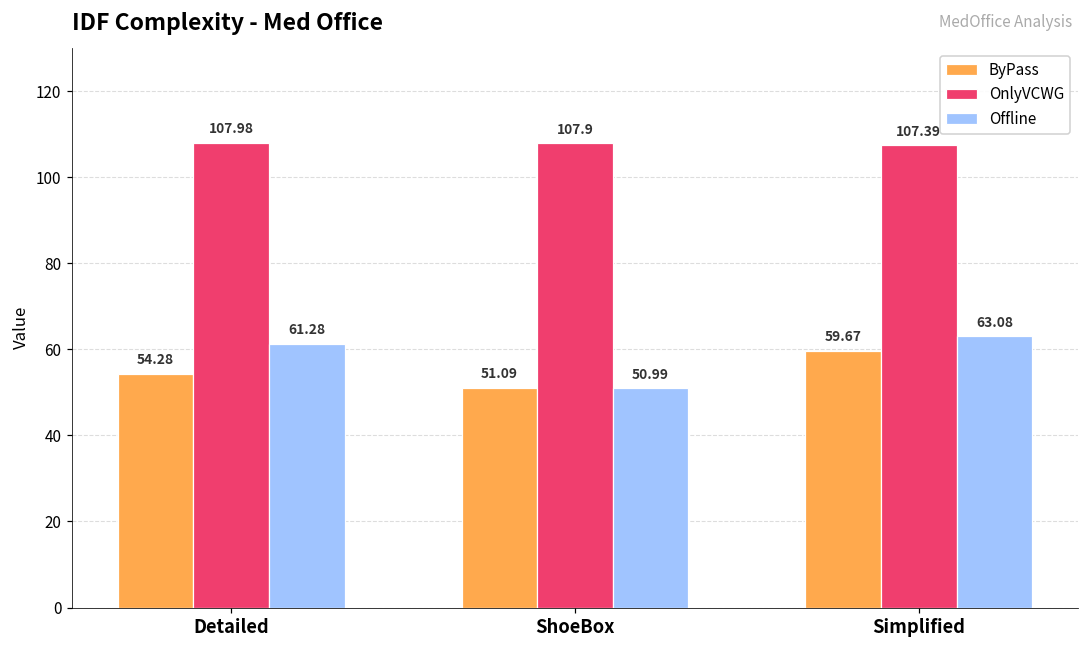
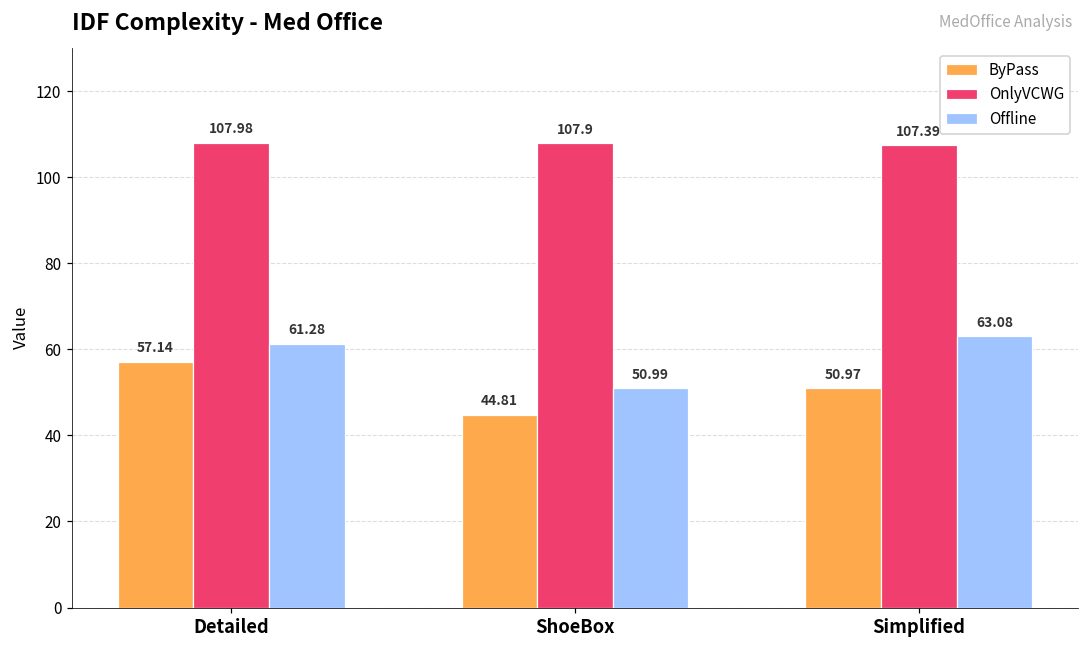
ByPass, Detailed: 54.28 -> 57.14
ByPass, ShoeBox: 51.09 -> 44.81
ByPass, Simplified: 59.67 -> 50.97
